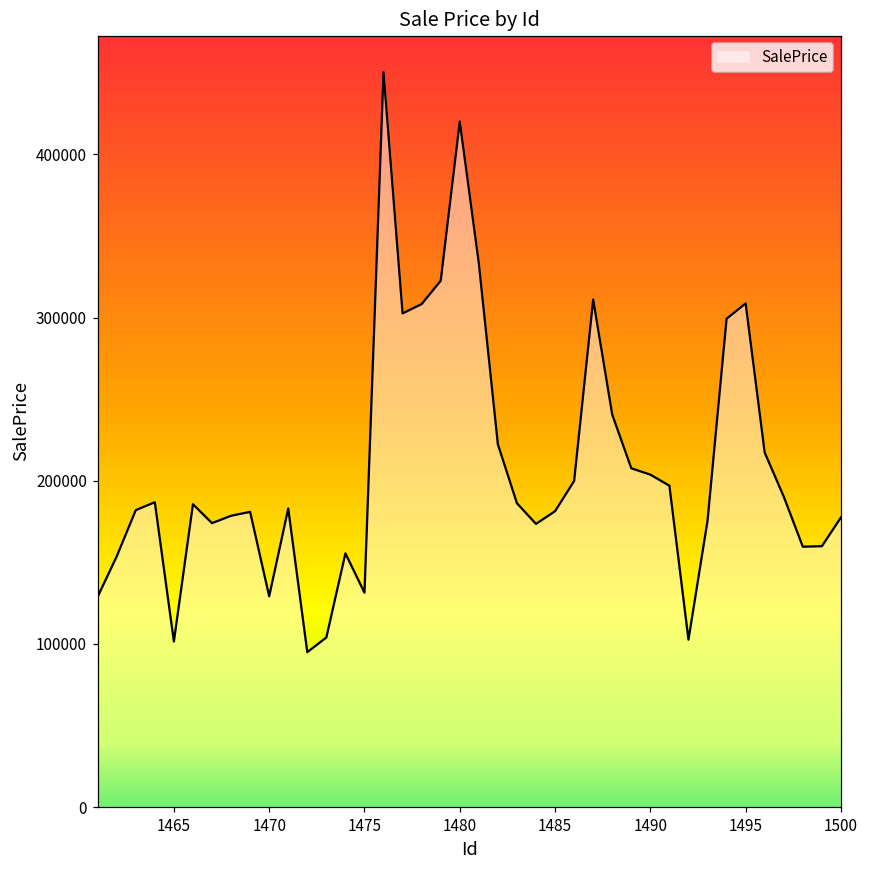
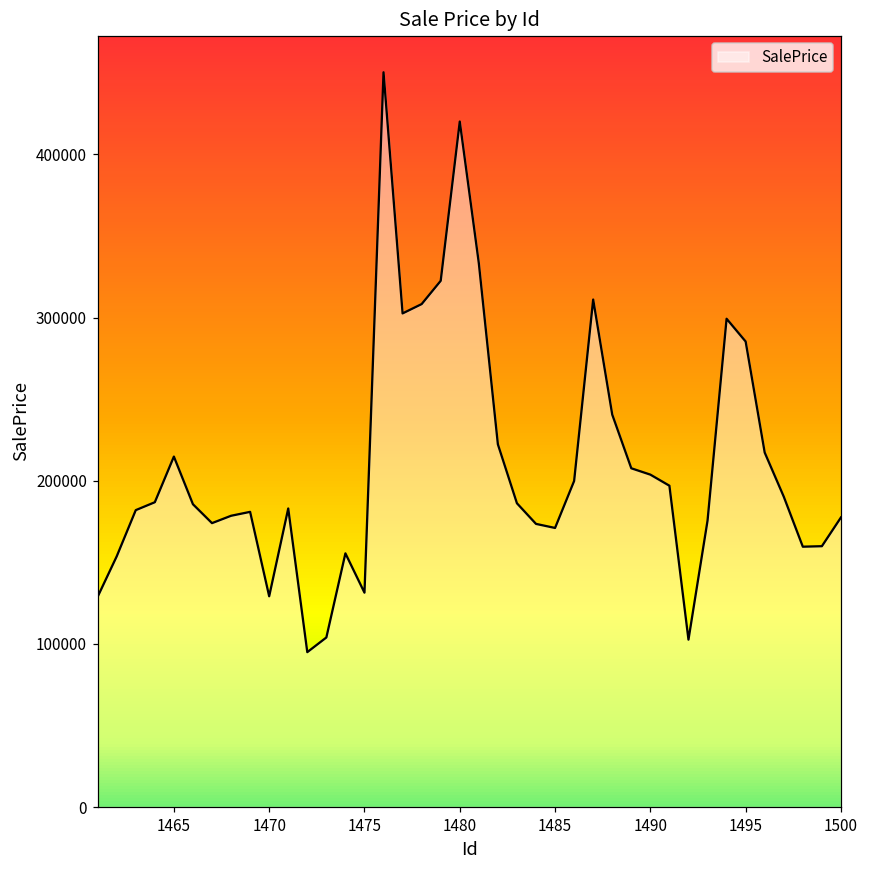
1465: 101000 -> 215000
1485: 181000 -> 171000
1495: 309000 -> 285000
